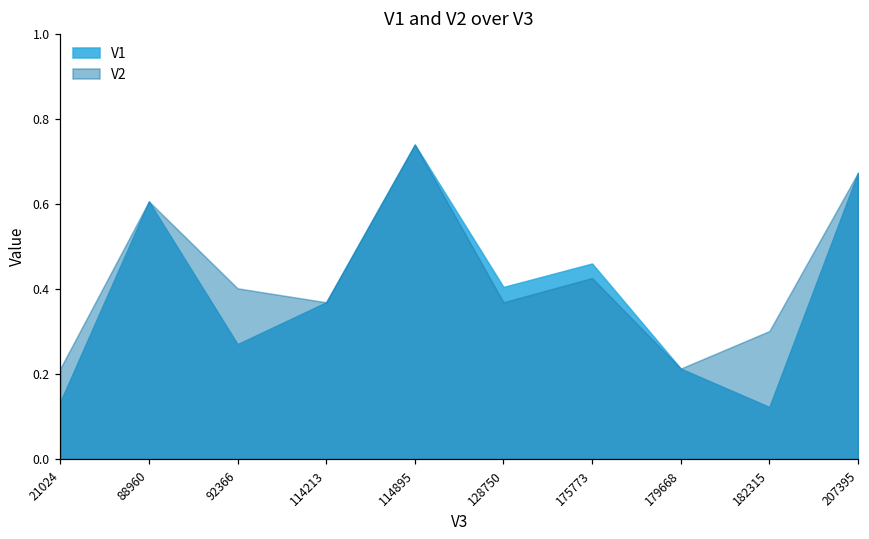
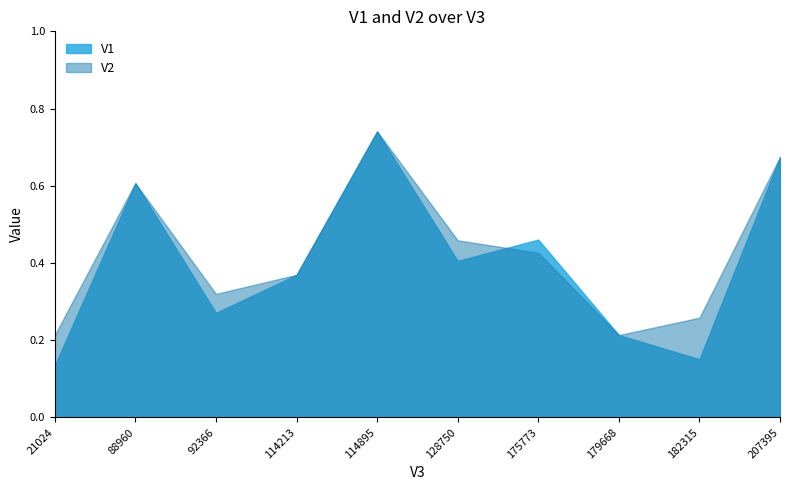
V2, 92366: 0.40 -> 0.32
V2, 128750: 0.37 -> 0.46
V1, 182315: 0.12 -> 0.15
V2, 182315: 0.30 -> 0.26
